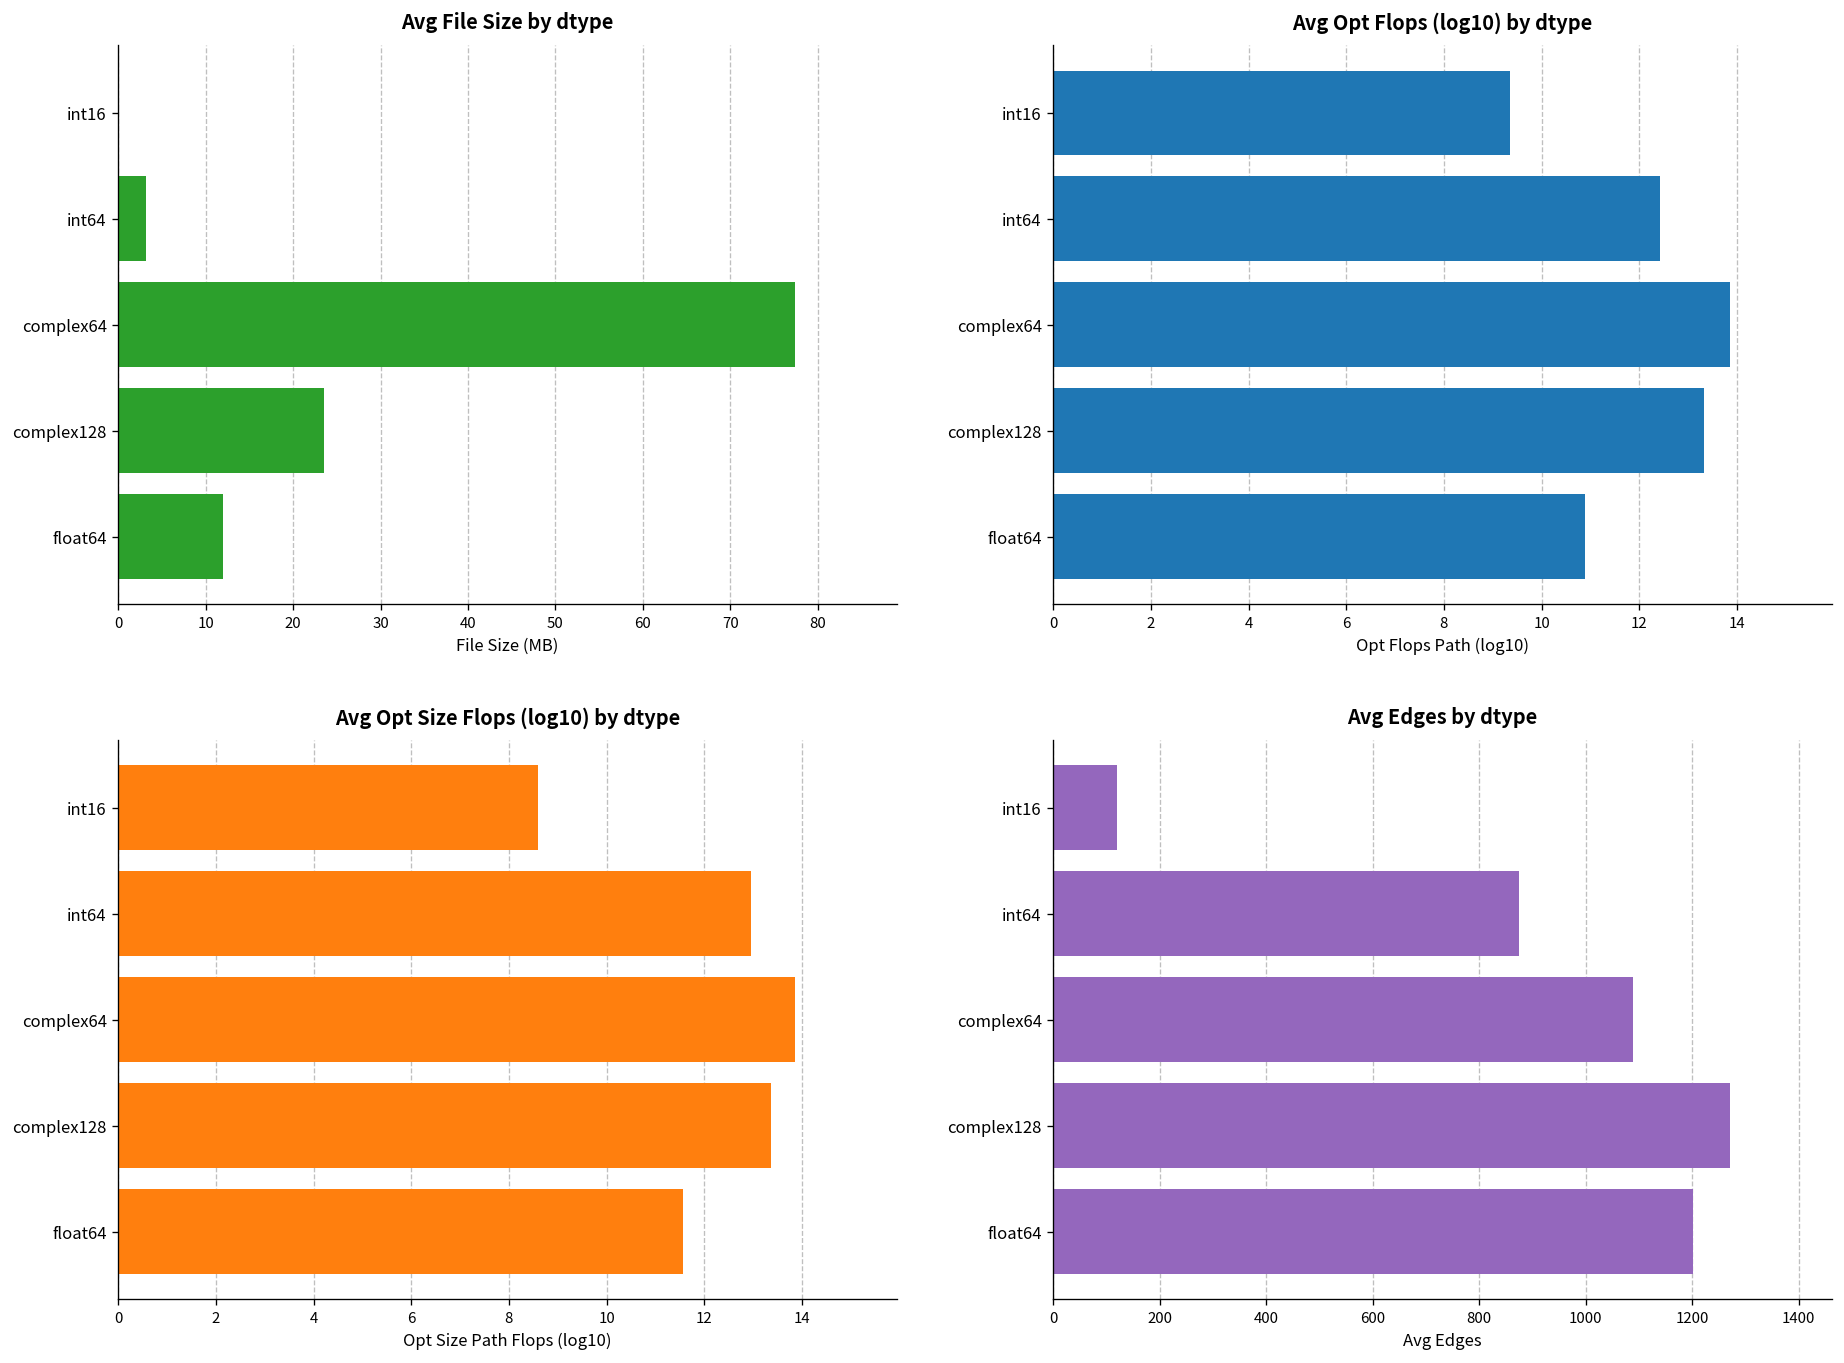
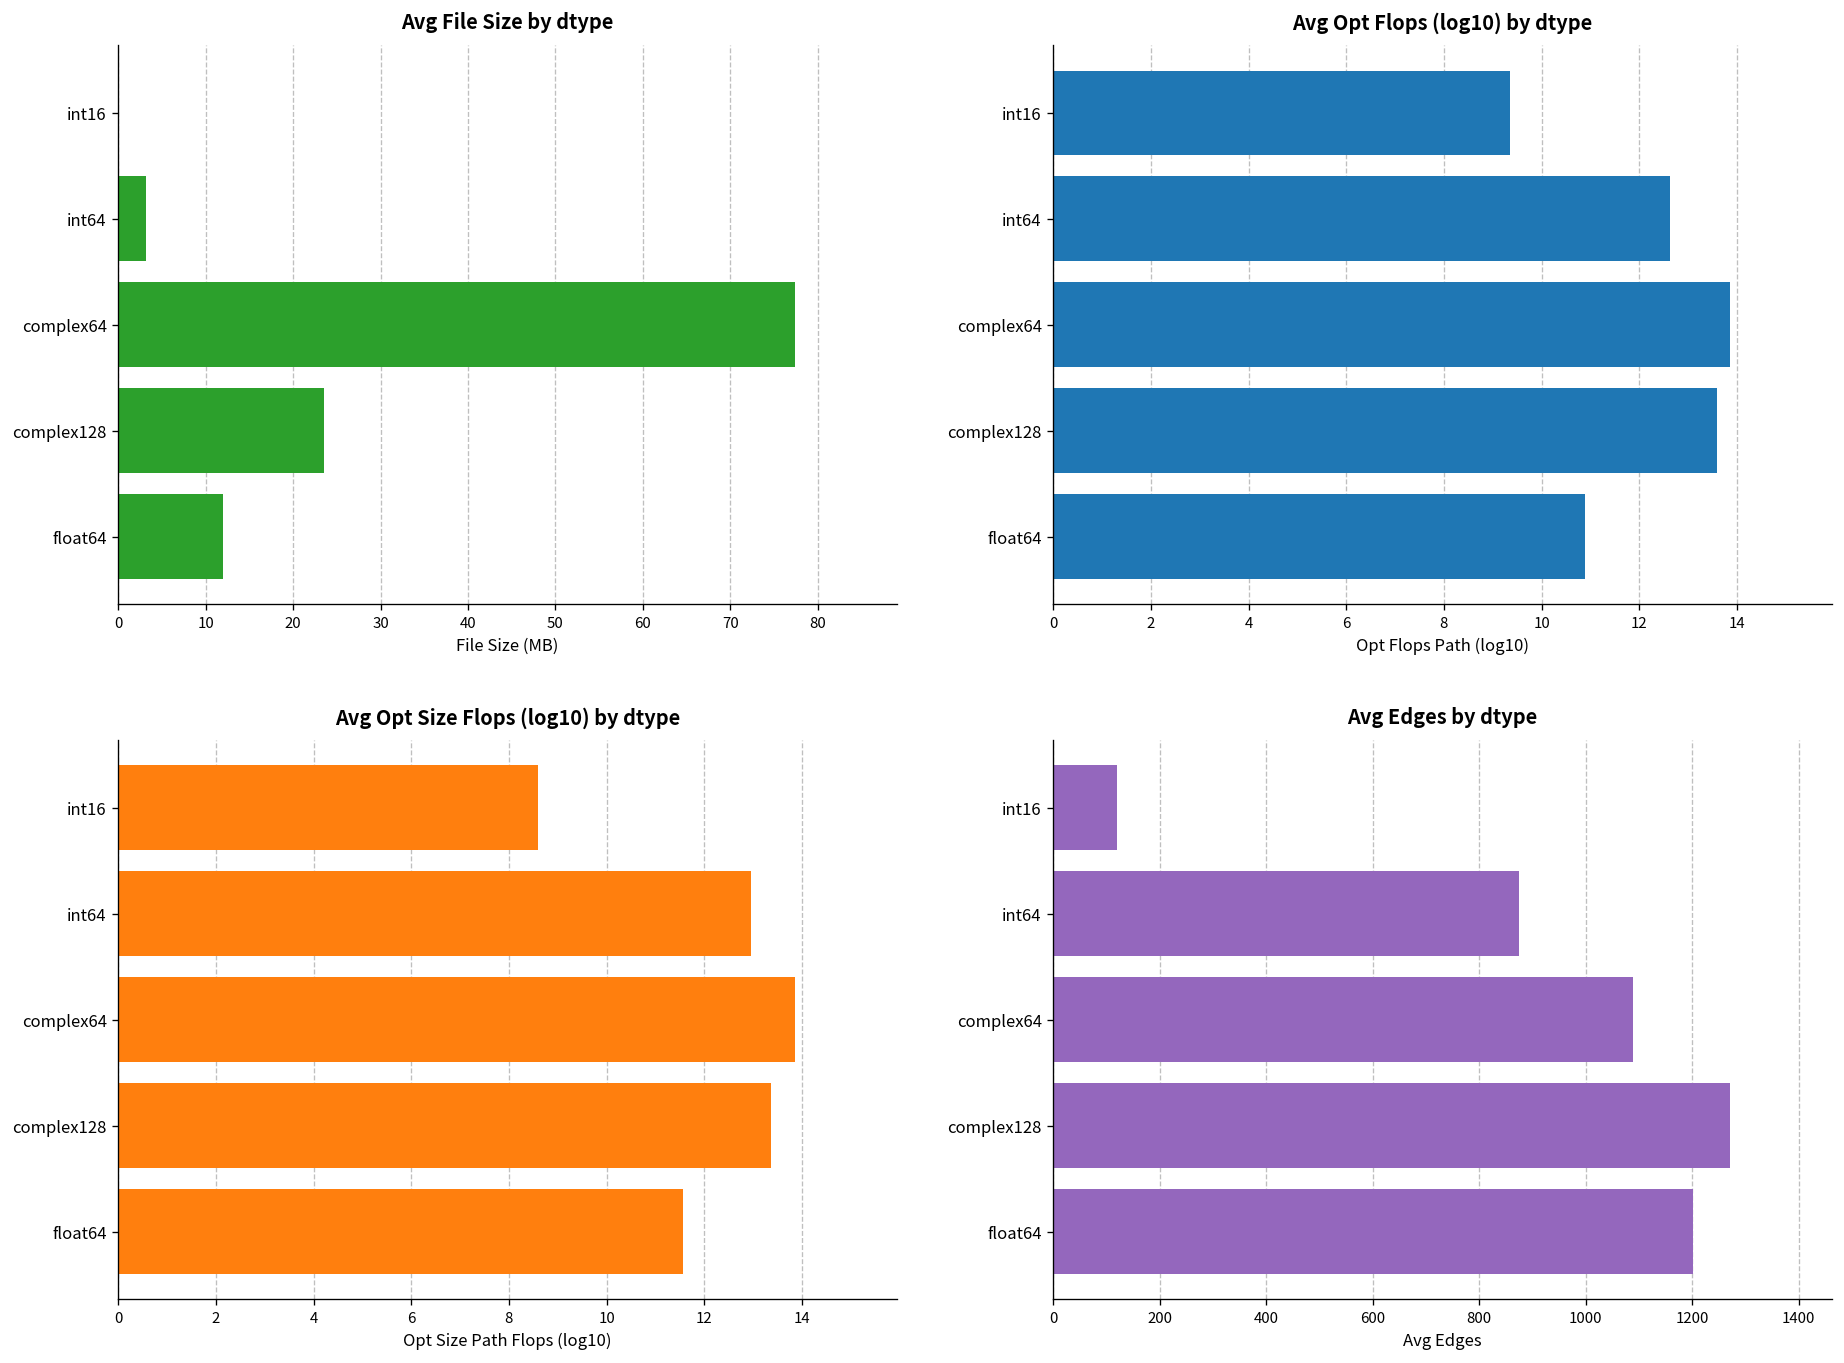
Avg Opt Flops (log10) by dtype, int64: 12.4 -> 12.6
Avg Opt Flops (log10) by dtype, complex128: 13.3 -> 13.6
